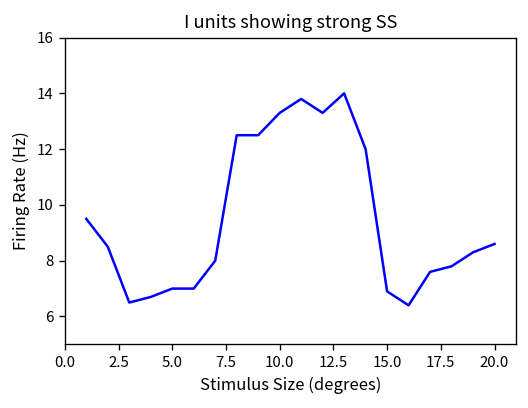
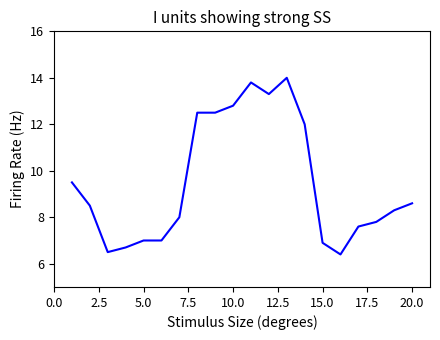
10.0: 13.3 -> 12.8
